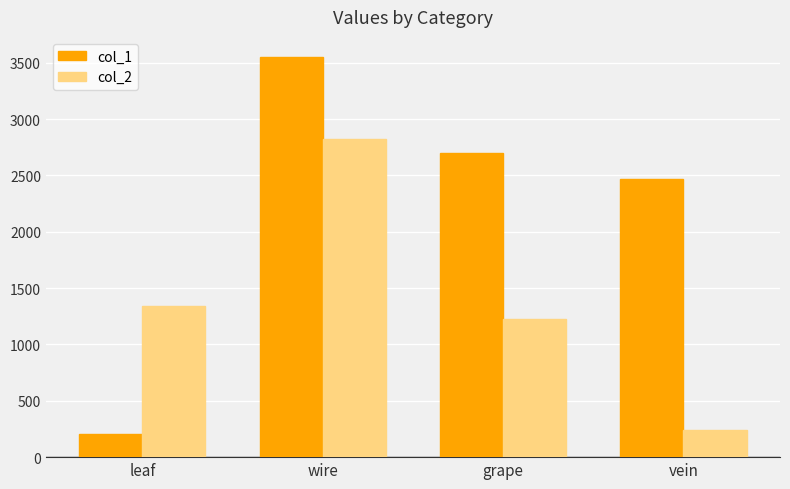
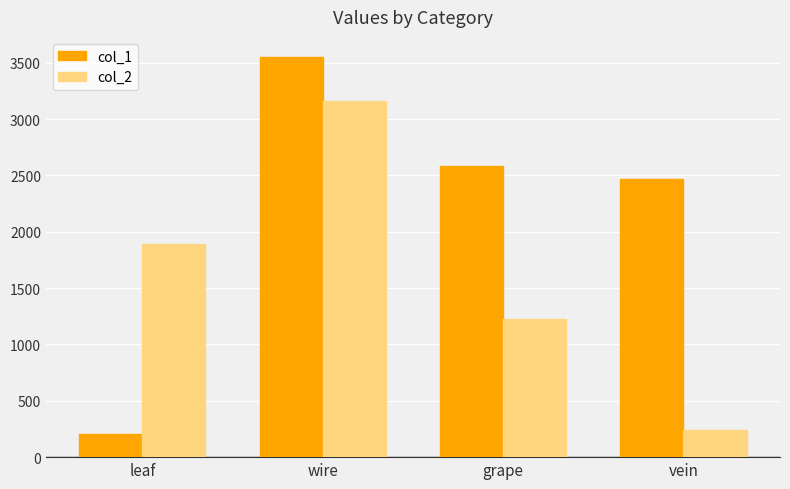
col_2, leaf: 1340 -> 1890
col_2, wire: 2820 -> 3160
col_1, grape: 2700 -> 2580
